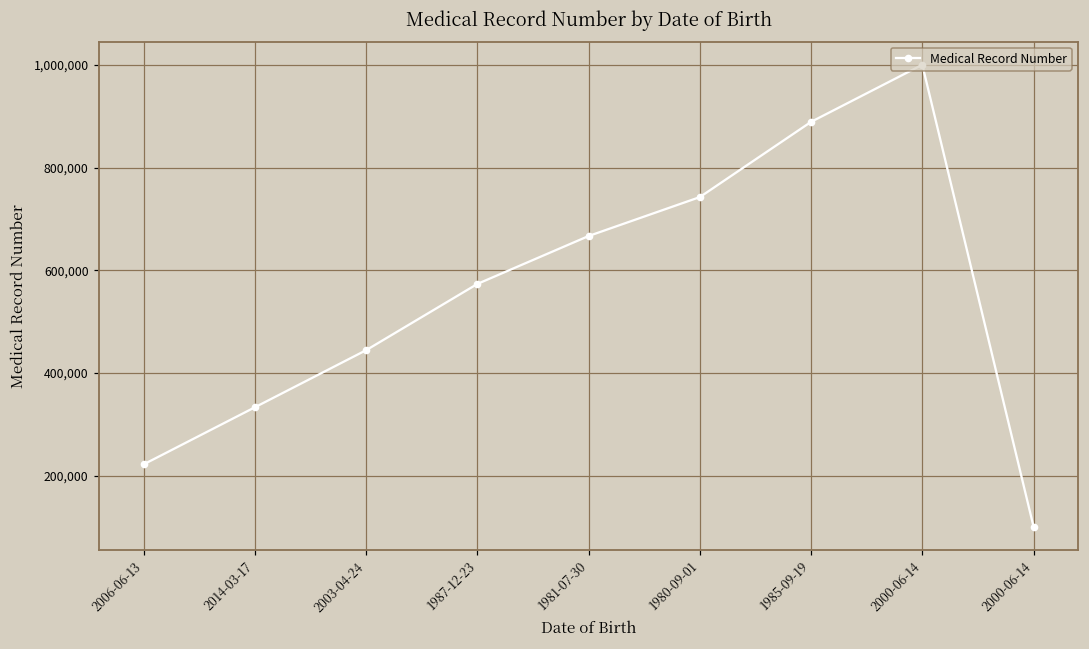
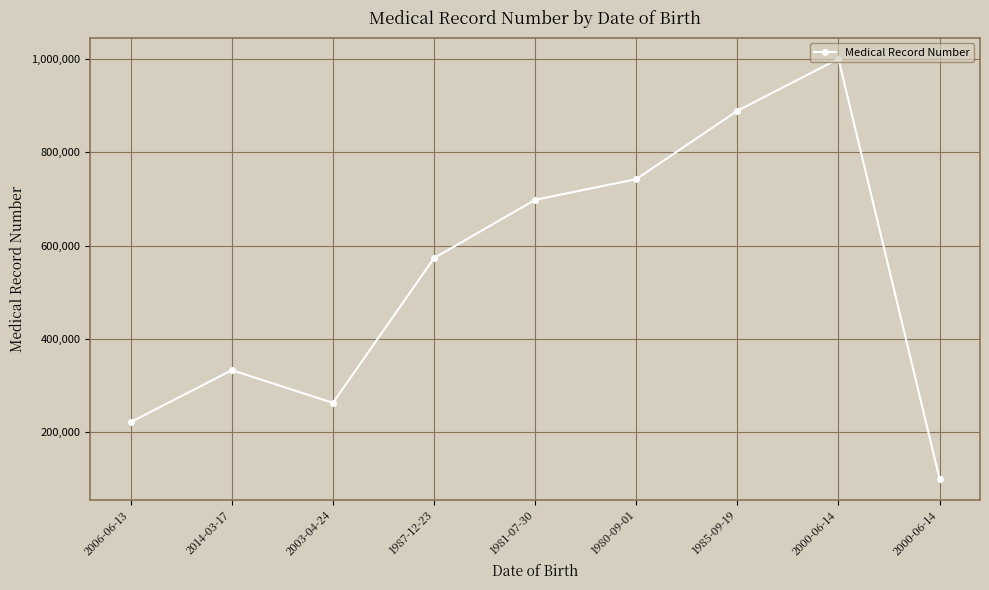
2003-04-24: 440,000 -> 260,000
1981-07-30: 670,000 -> 700,000
